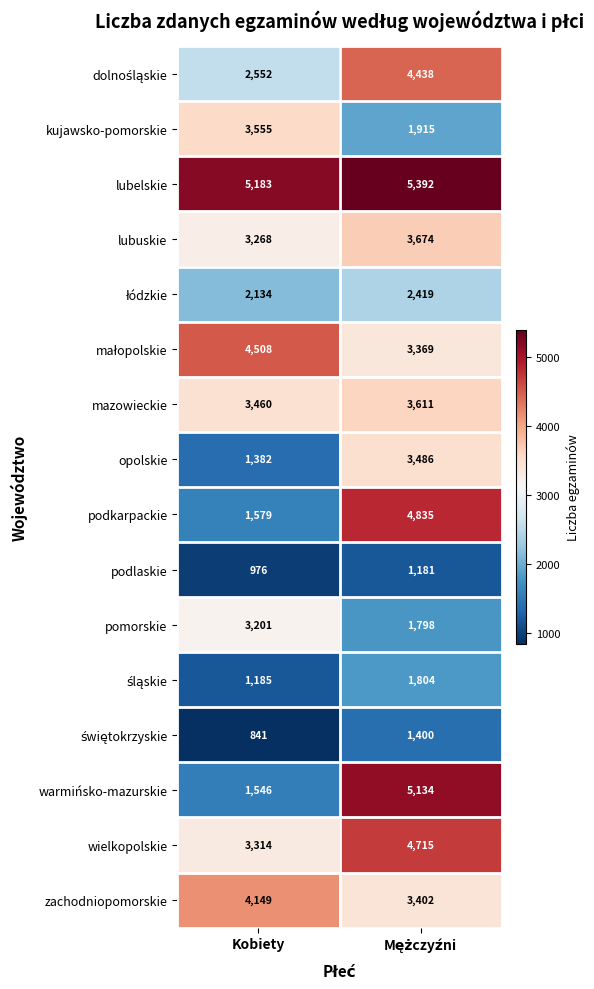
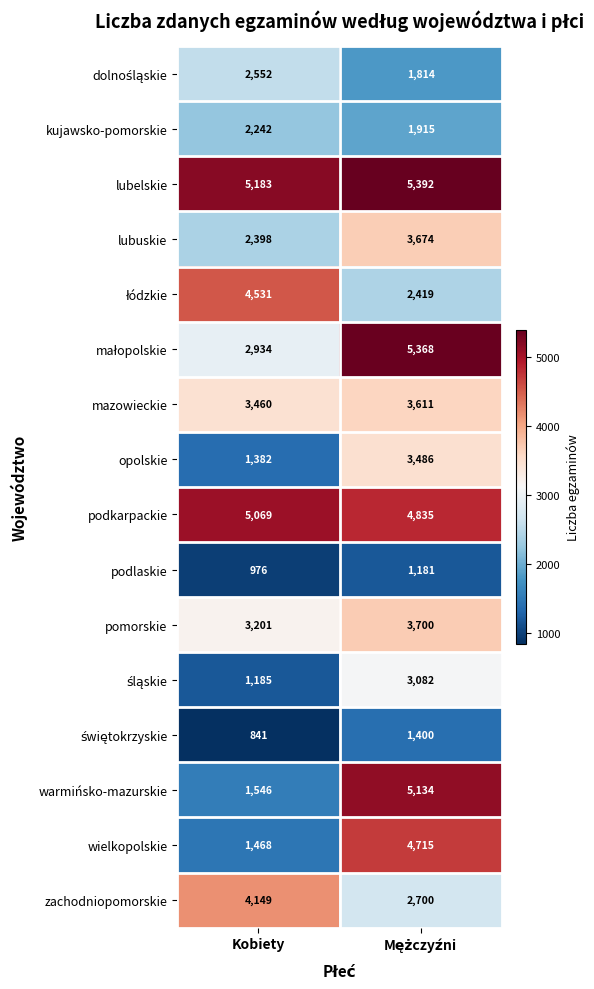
dolnośląskie, Mężczyźni: 4,438 -> 1,814
kujawsko-pomorskie, Kobiety: 3,555 -> 2,242
lubuskie, Kobiety: 3,268 -> 2,398
łódzkie, Kobiety: 2,134 -> 4,531
małopolskie, Kobiety: 4,508 -> 2,934
małopolskie, Mężczyźni: 3,369 -> 5,368
podkarpackie, Kobiety: 1,579 -> 5,069
pomorskie, Mężczyźni: 1,798 -> 3,700
śląskie, Mężczyźni: 1,804 -> 3,082
wielkopolskie, Kobiety: 3,314 -> 1,468
zachodniopomorskie, Mężczyźni: 3,402 -> 2,700
